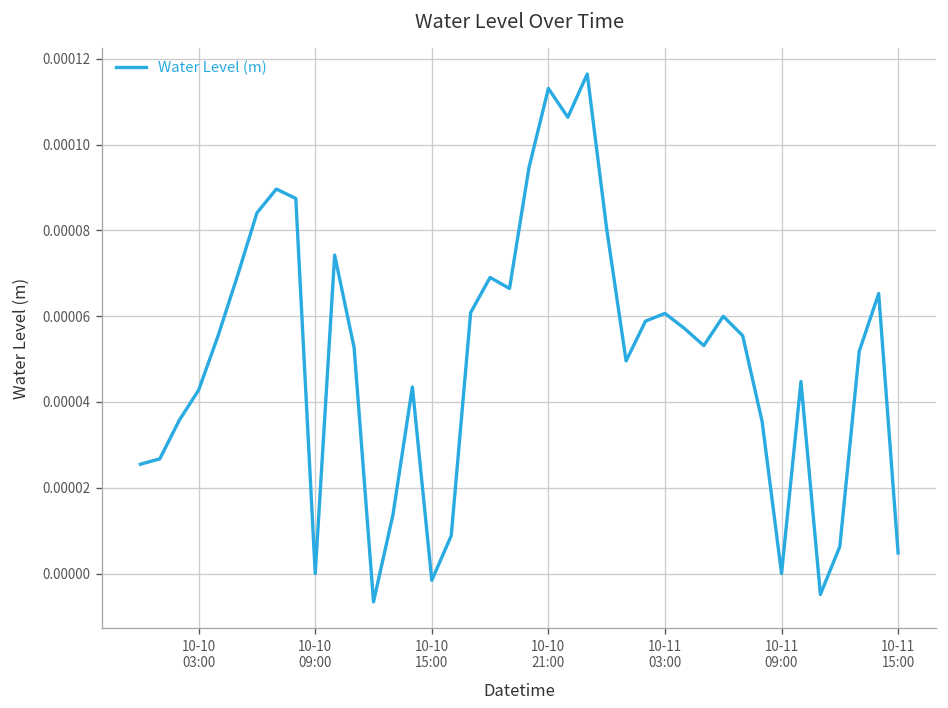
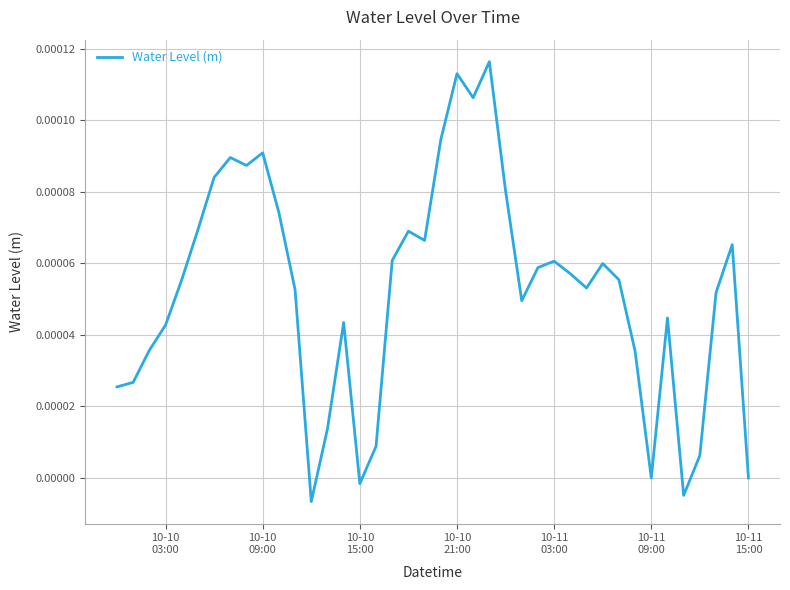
10-10 09:00: 0.0000 -> 0.0001
10-11 15:00: 0.000005 -> 0.000000
